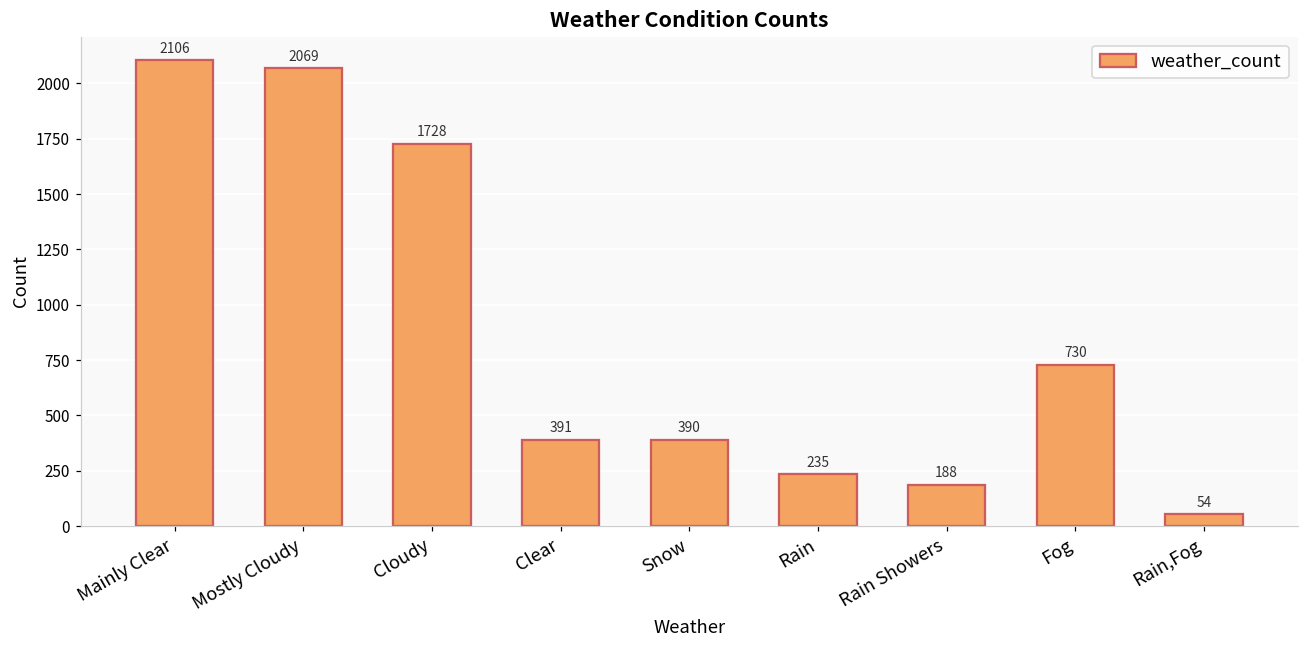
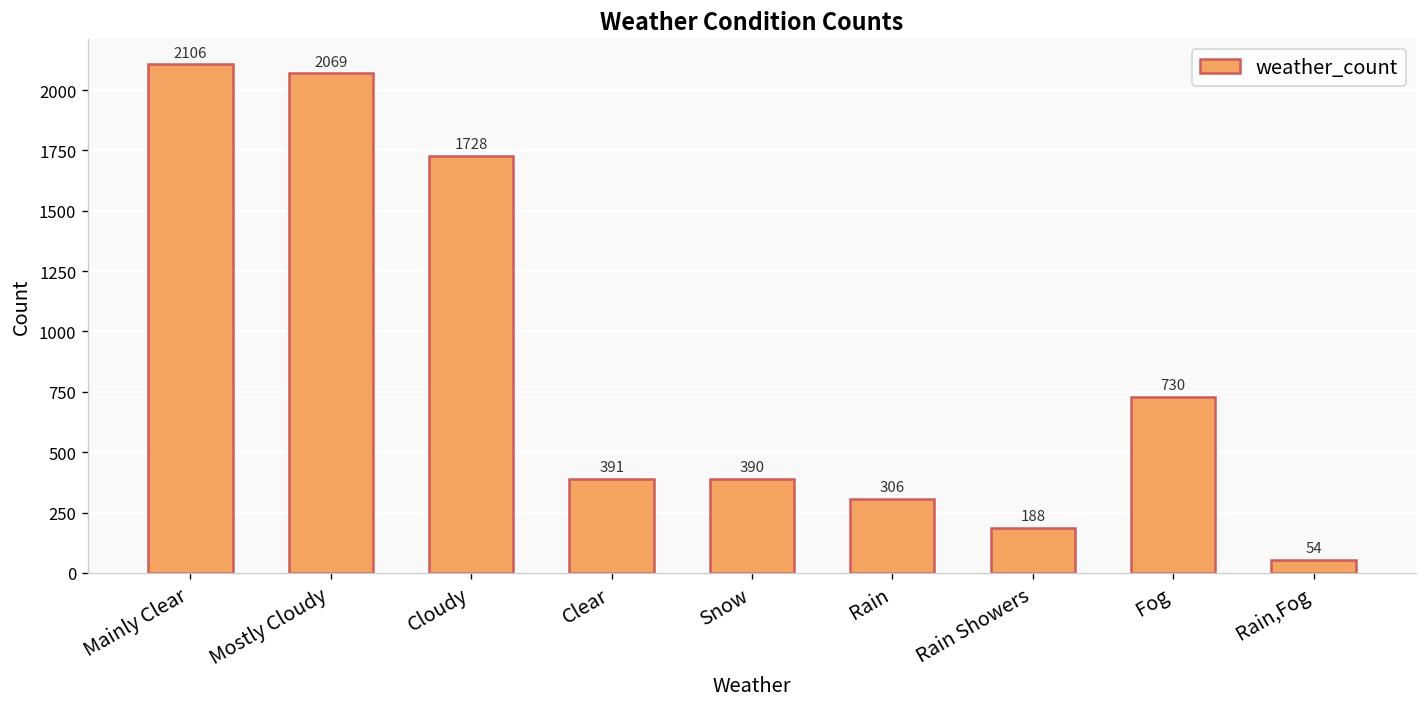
Rain: 235 -> 306
